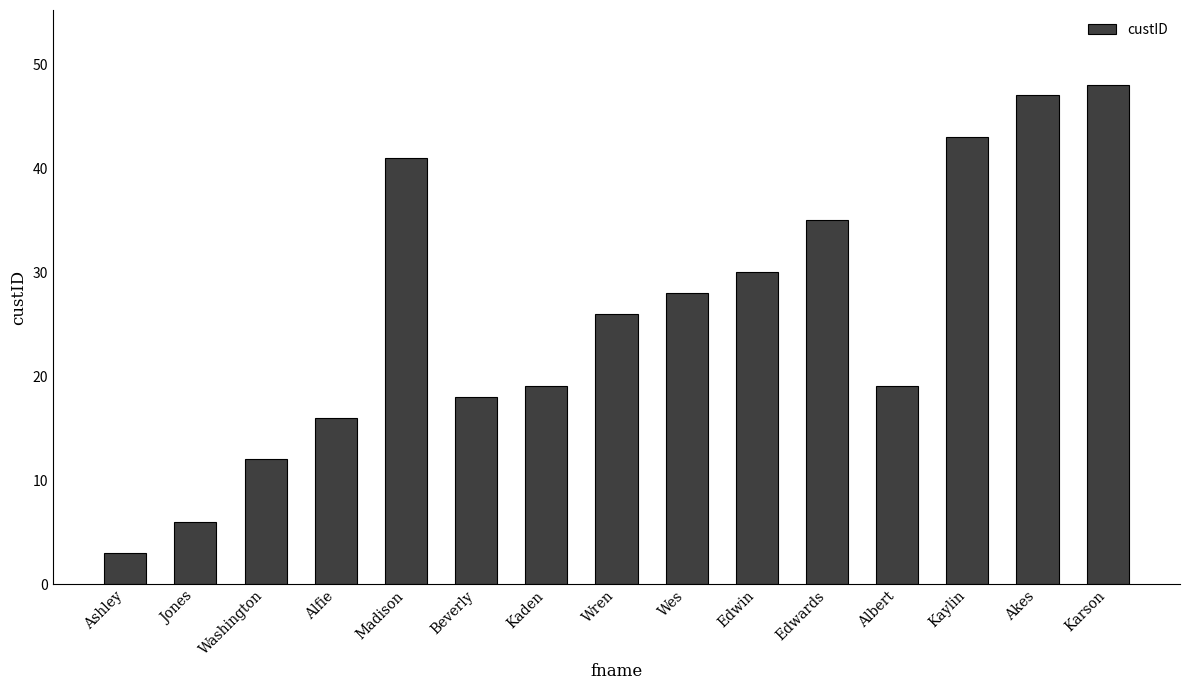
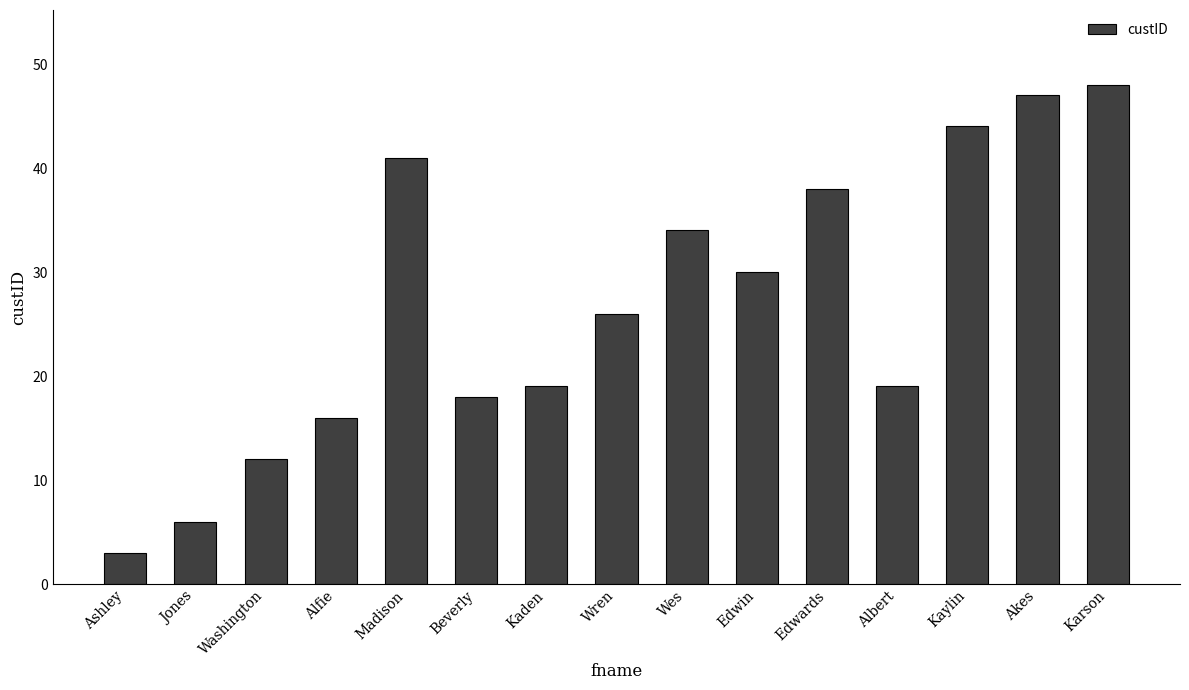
Wes: 28 -> 34
Edwards: 35 -> 38
Kaylin: 43 -> 44
